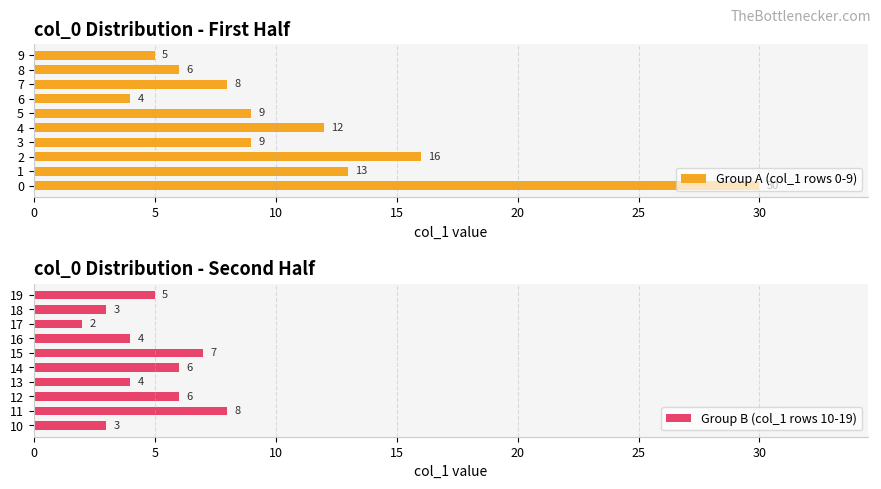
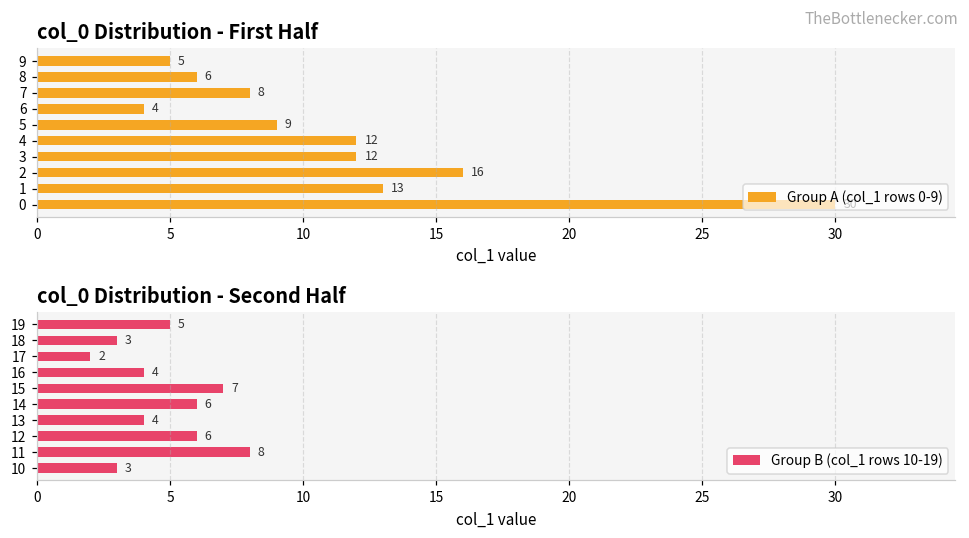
col_0 Distribution - First Half, 3: 9 -> 12
